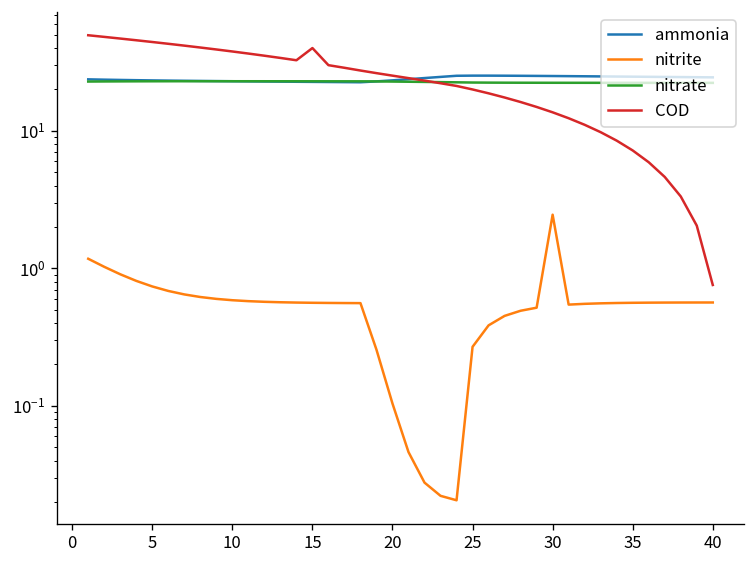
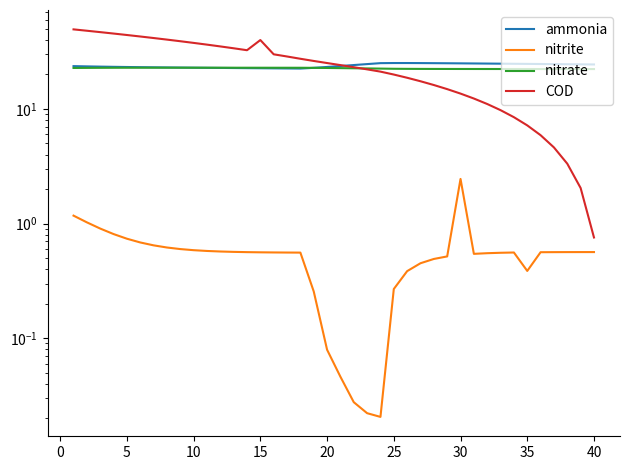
nitrite, 20: 0.10 -> 0.08
nitrite, 35: 0.6 -> 0.39
